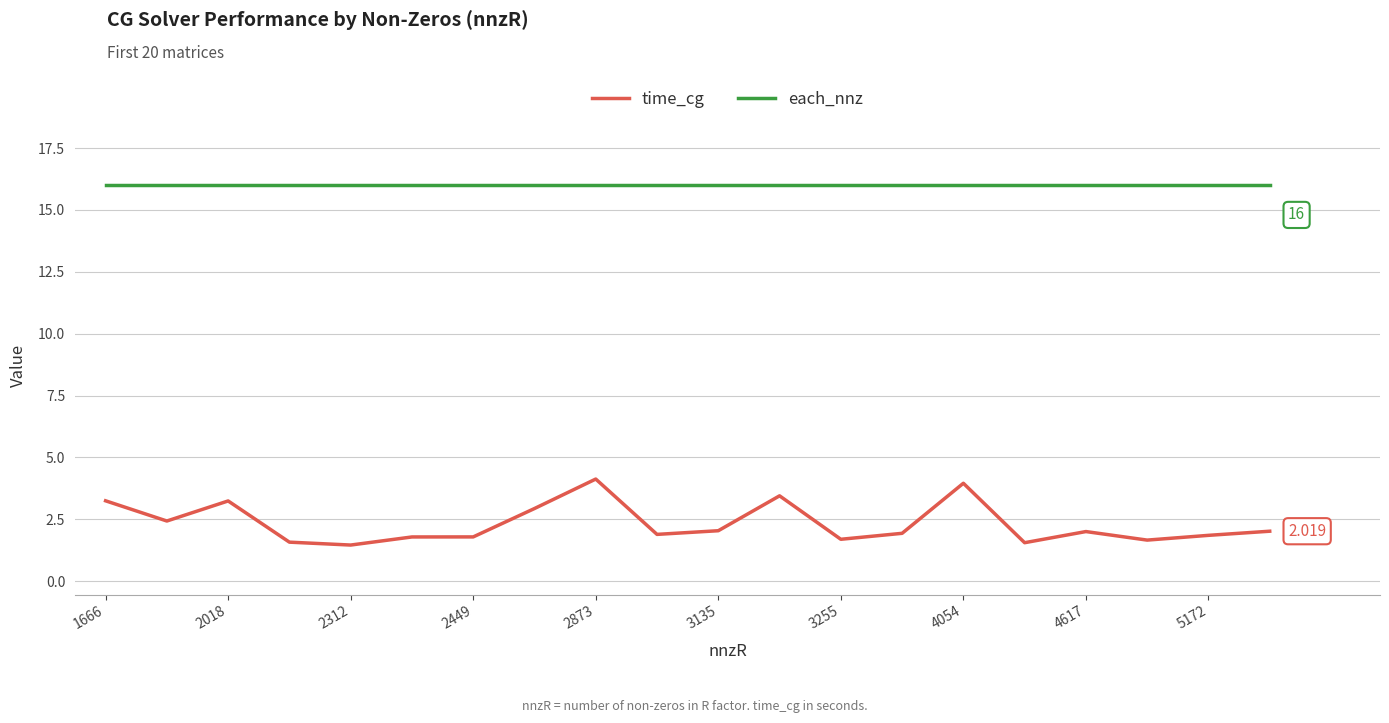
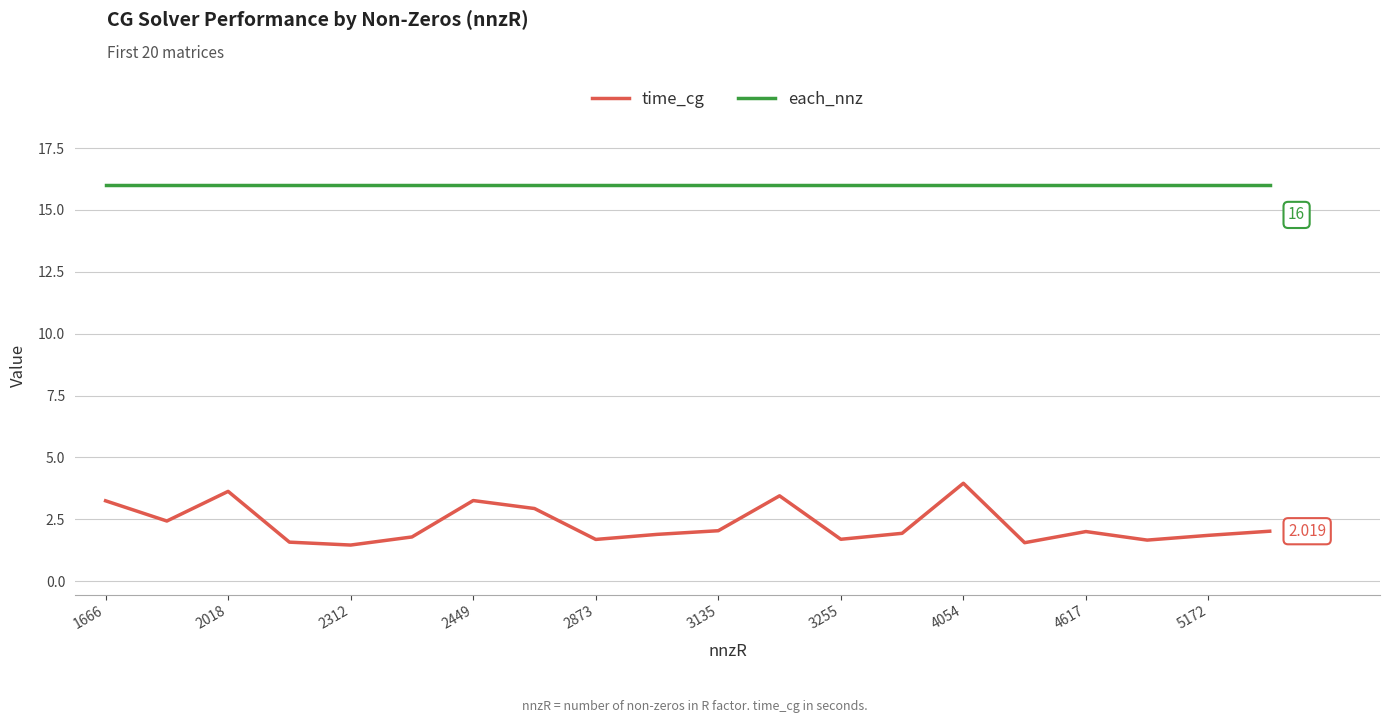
time_cg, 2018: 3.2 -> 3.6
time_cg, 2449: 1.8 -> 3.3
time_cg, 2873: 4.1 -> 1.7
